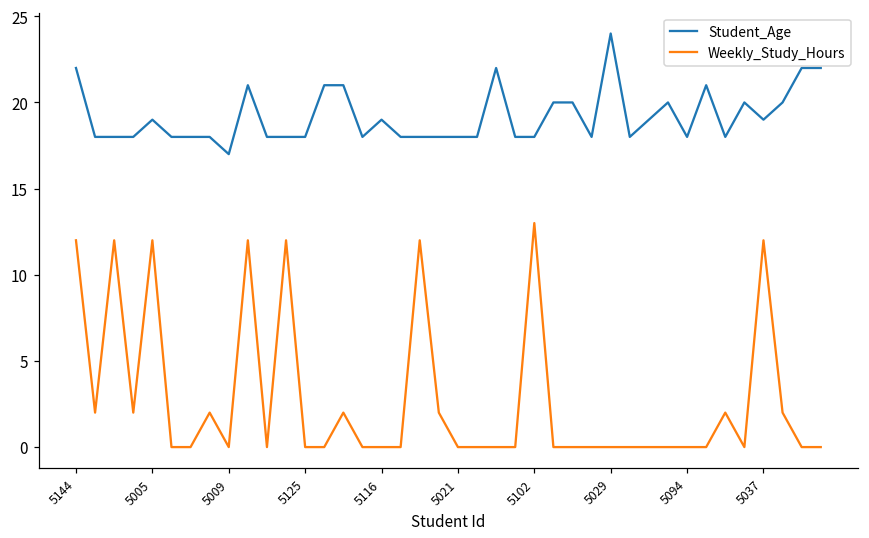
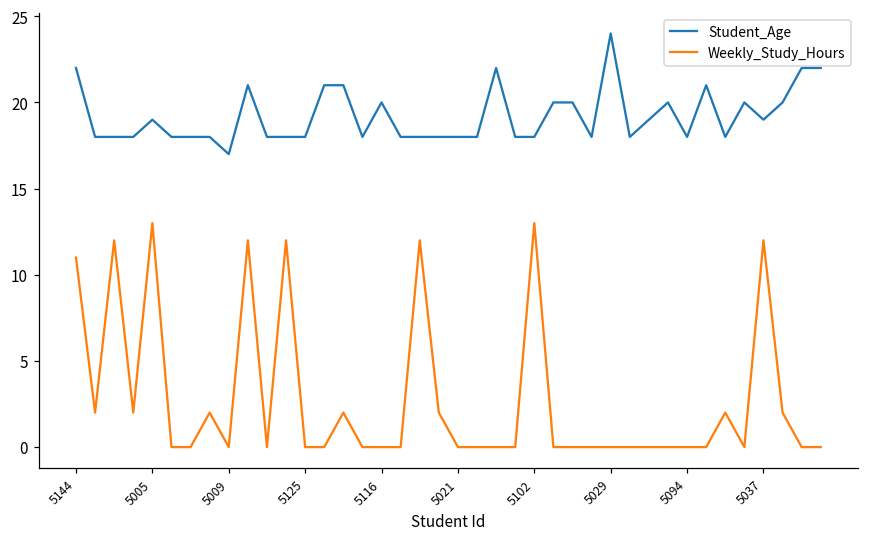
Weekly_Study_Hours, 5144: 12 -> 11
Weekly_Study_Hours, 5005: 12 -> 13
Student_Age, 5116: 19 -> 20
